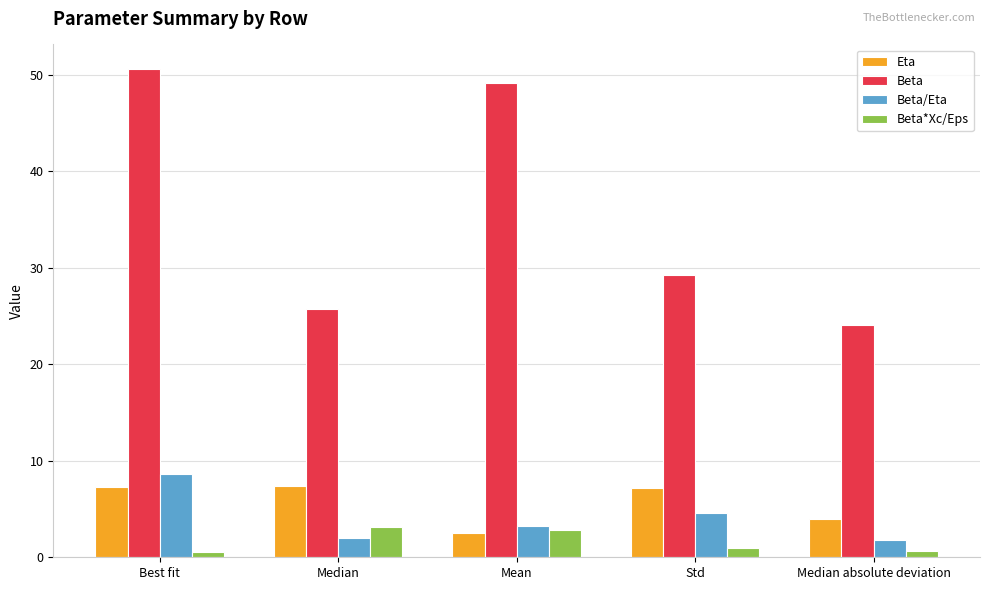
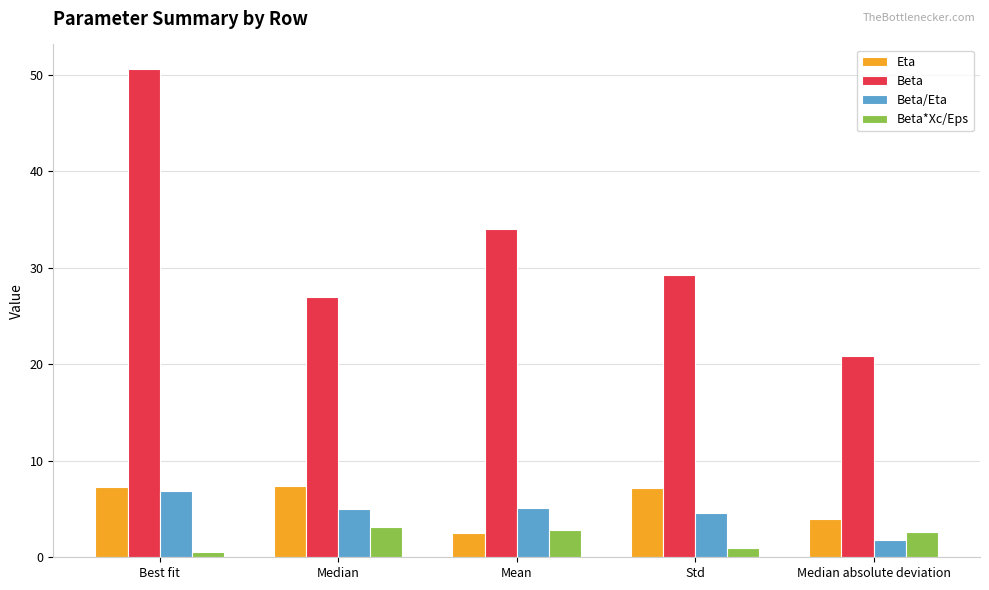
Beta/Eta, Best fit: 9 -> 7
Beta, Median: 26 -> 27
Beta/Eta, Median: 2 -> 5
Beta, Mean: 49 -> 34
Beta/Eta, Mean: 3 -> 5
Beta, Median absolute deviation: 24 -> 21
Beta*Xc/Eps, Median absolute deviation: 1 -> 3
